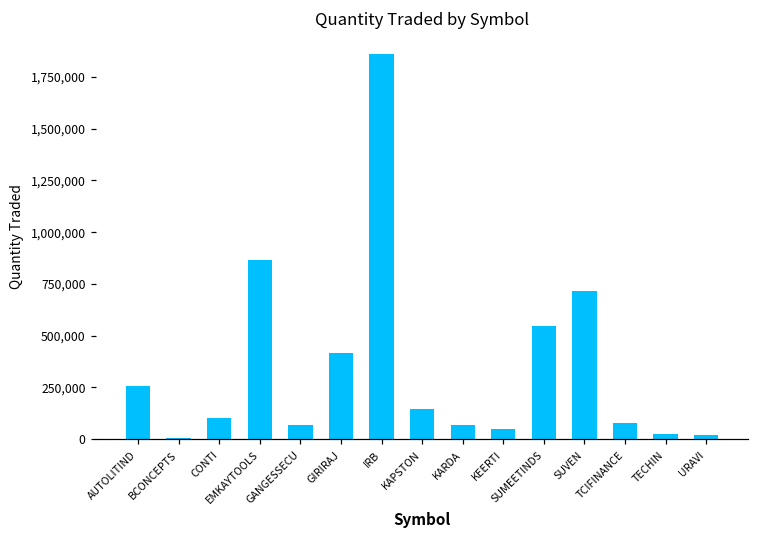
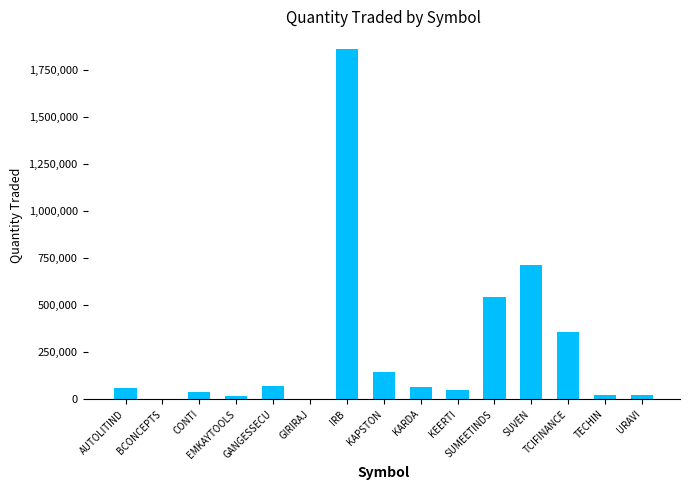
AUTOLITIND: 260,000 -> 60,000
CONTI: 100,000 -> 40,000
EMKAYTOOLS: 870,000 -> 20,000
GIRIRAJ: 420,000 -> 0
TCIFINANCE: 80,000 -> 360,000
